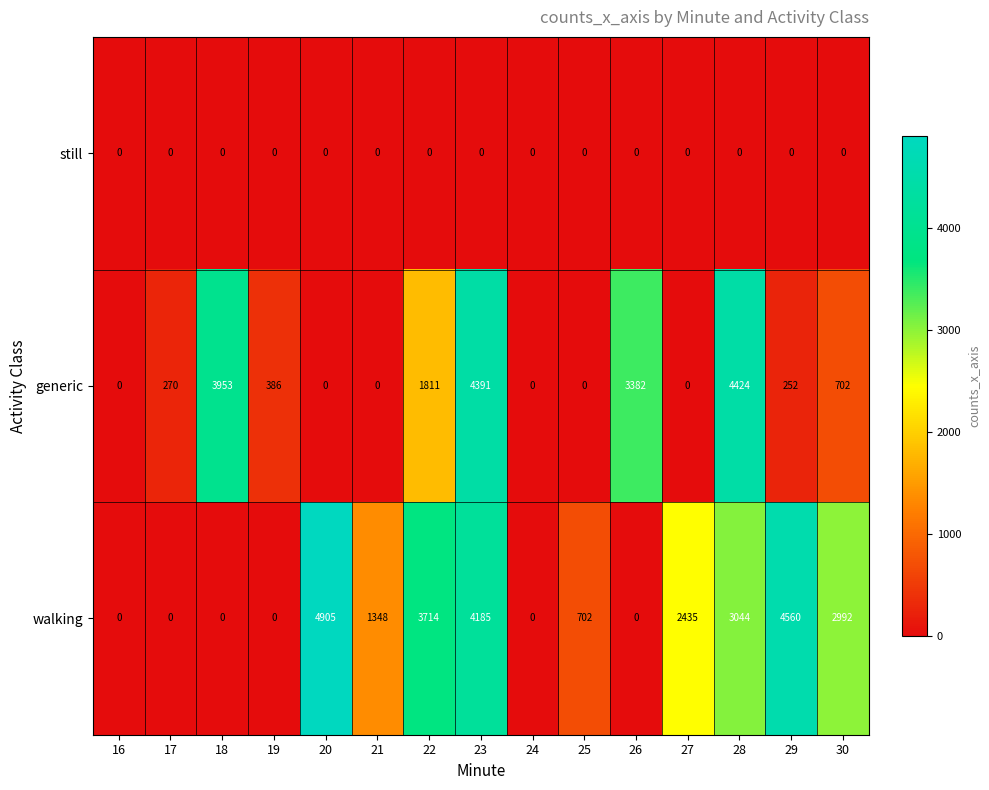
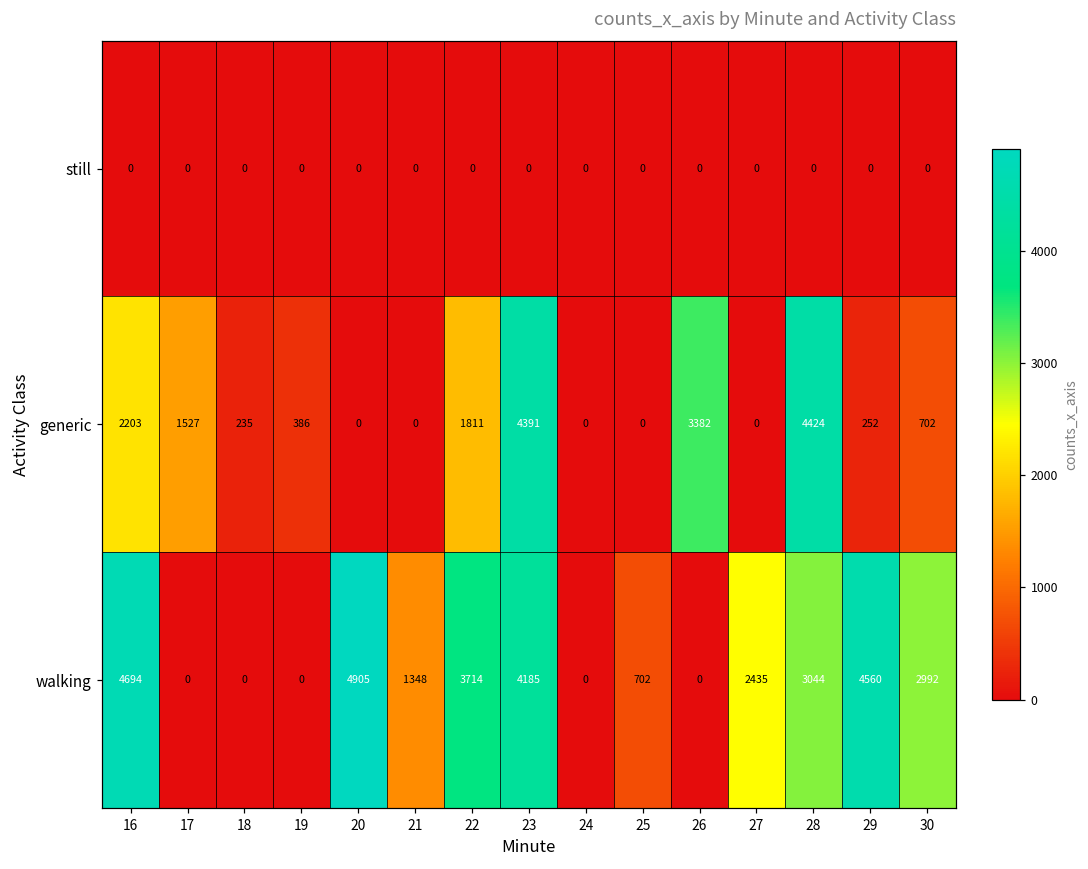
generic, 16: 0 -> 2203
generic, 17: 270 -> 1527
generic, 18: 3953 -> 235
walking, 16: 0 -> 4694
